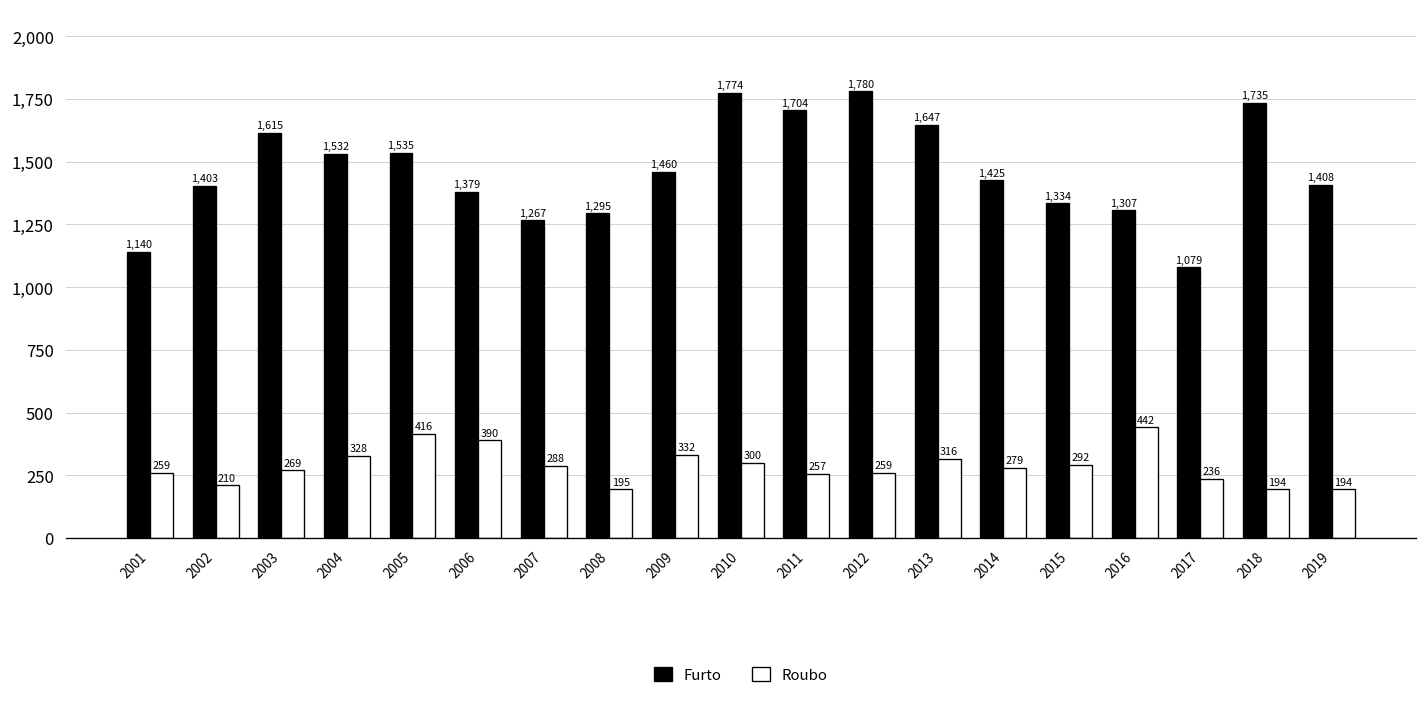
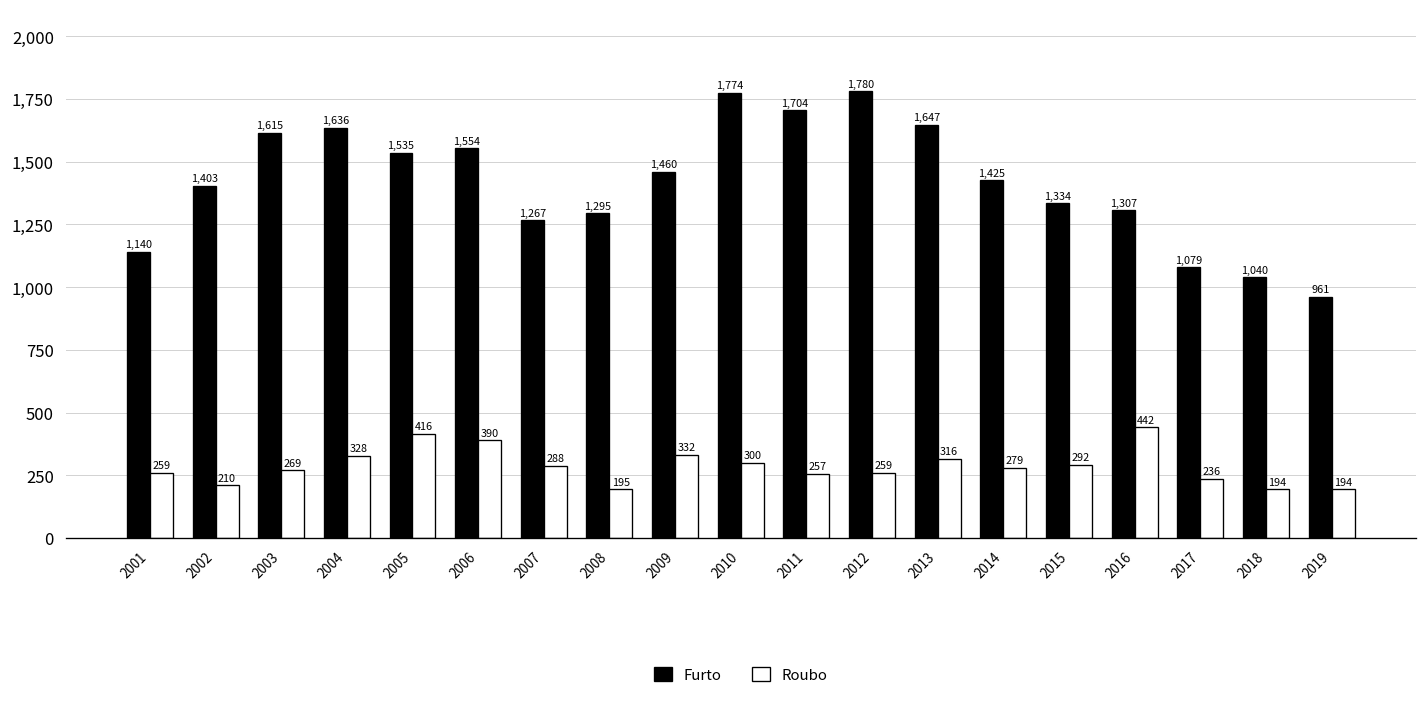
Furto, 2004: 1,532 -> 1,636
Furto, 2006: 1,379 -> 1,554
Furto, 2018: 1,735 -> 1,040
Furto, 2019: 1,408 -> 961
